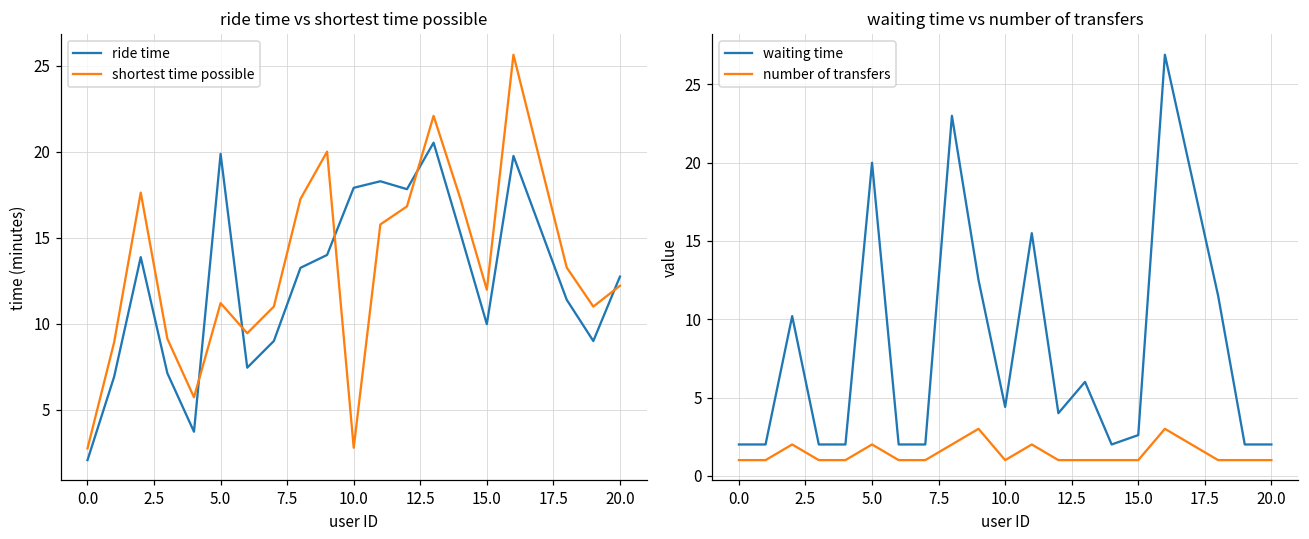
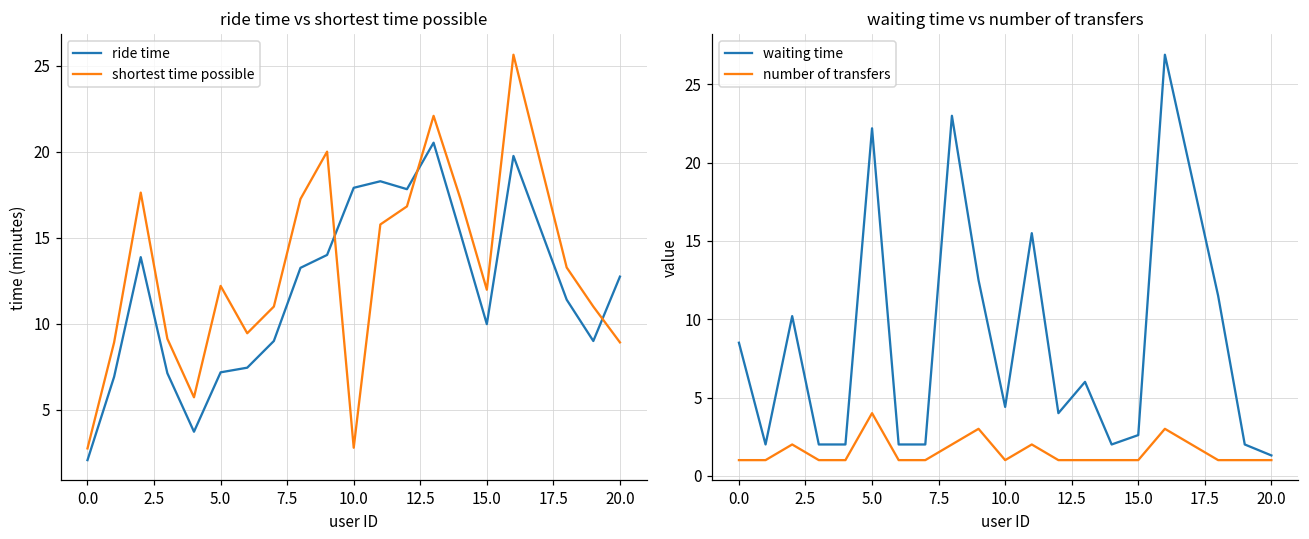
ride time vs shortest time possible, ride time, 5.0: 19.9 -> 7.2
ride time vs shortest time possible, shortest time possible, 5.0: 11.2 -> 12.2
ride time vs shortest time possible, shortest time possible, 20.0: 12.2 -> 8.9
waiting time vs number of transfers, waiting time, 0.0: 2.0 -> 8.5
waiting time vs number of transfers, waiting time, 5.0: 20.0 -> 22.2
waiting time vs number of transfers, number of transfers, 5.0: 2 -> 4
waiting time vs number of transfers, waiting time, 20.0: 2.0 -> 1.3
